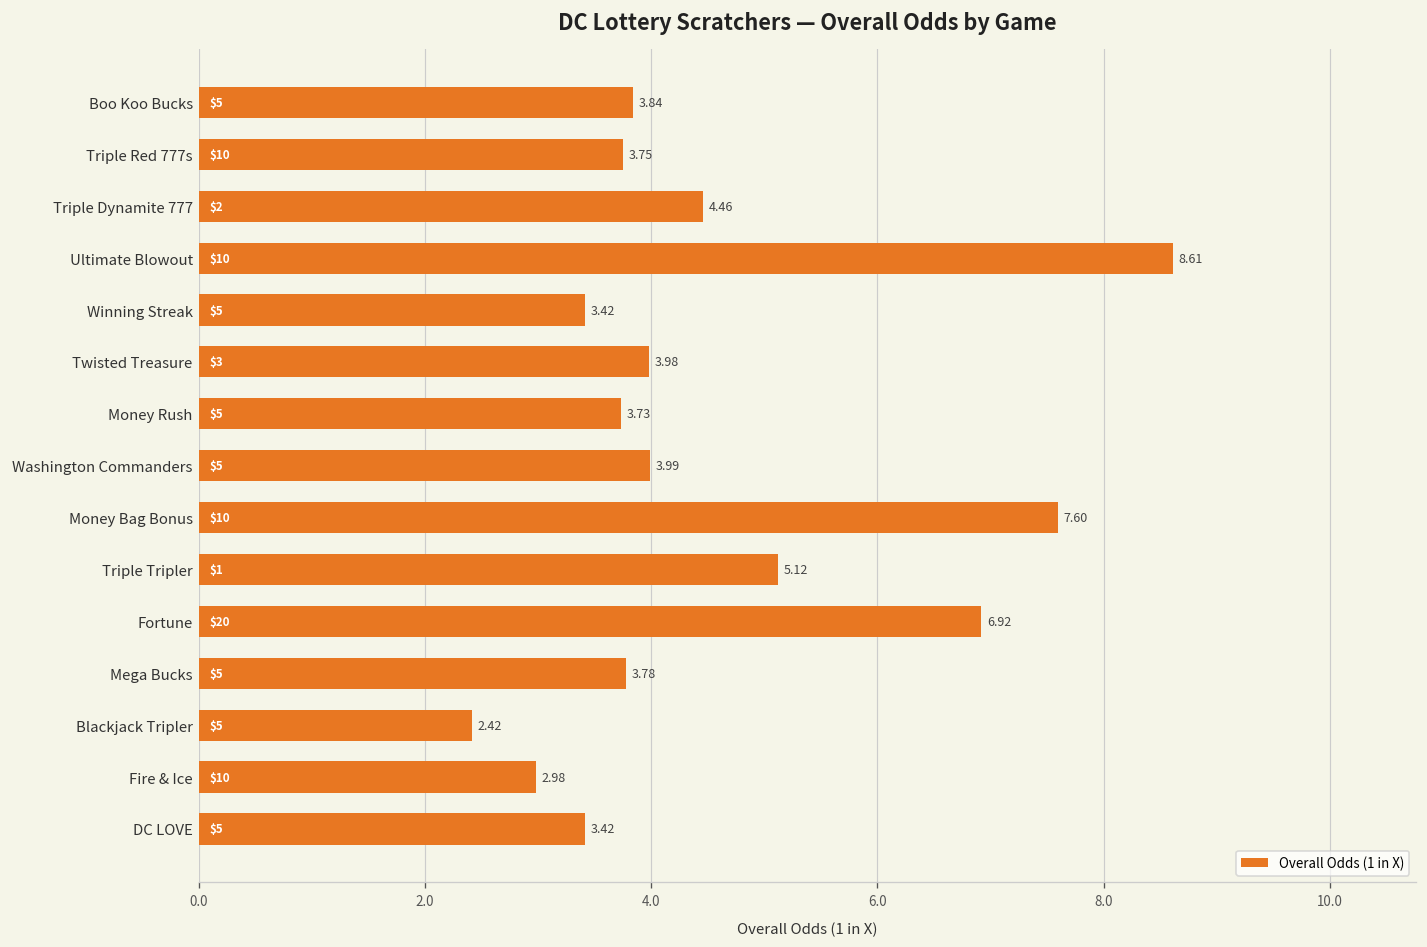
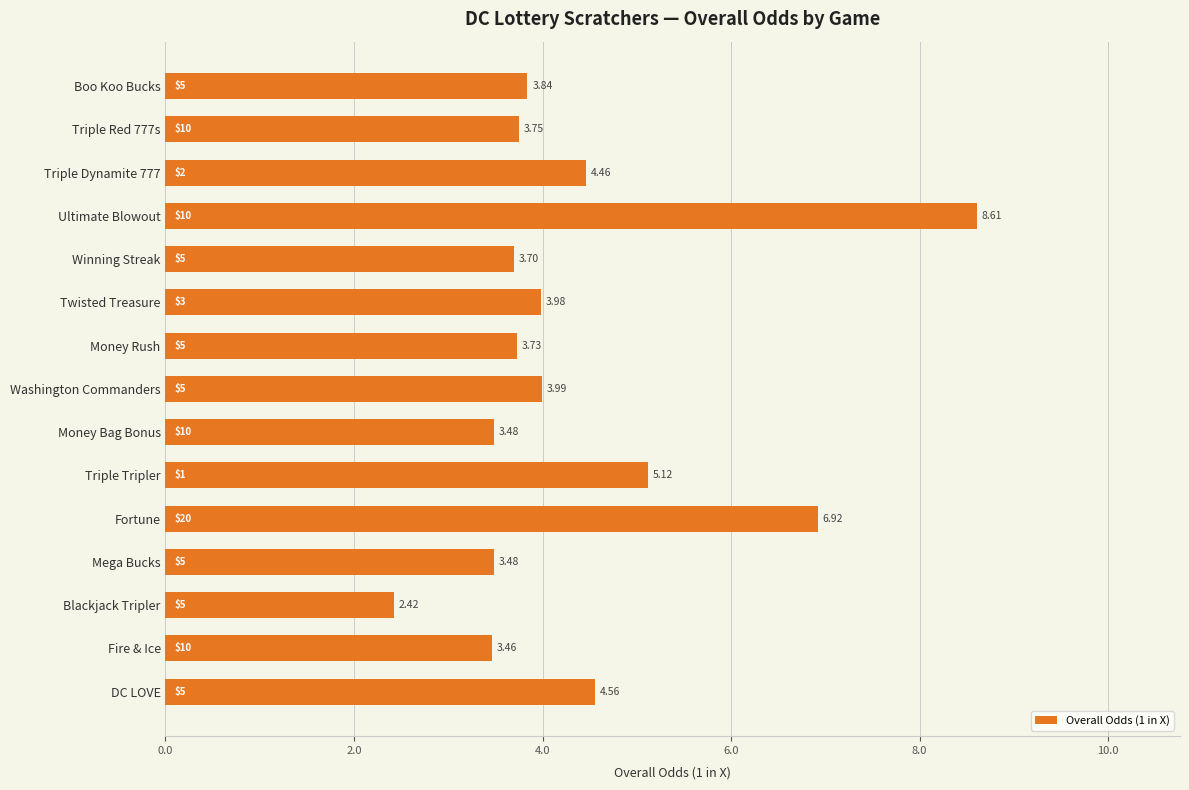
Winning Streak: 3.42 -> 3.70
Money Bag Bonus: 7.60 -> 3.48
Mega Bucks: 3.78 -> 3.48
Fire & Ice: 2.98 -> 3.46
DC LOVE: 3.42 -> 4.56
